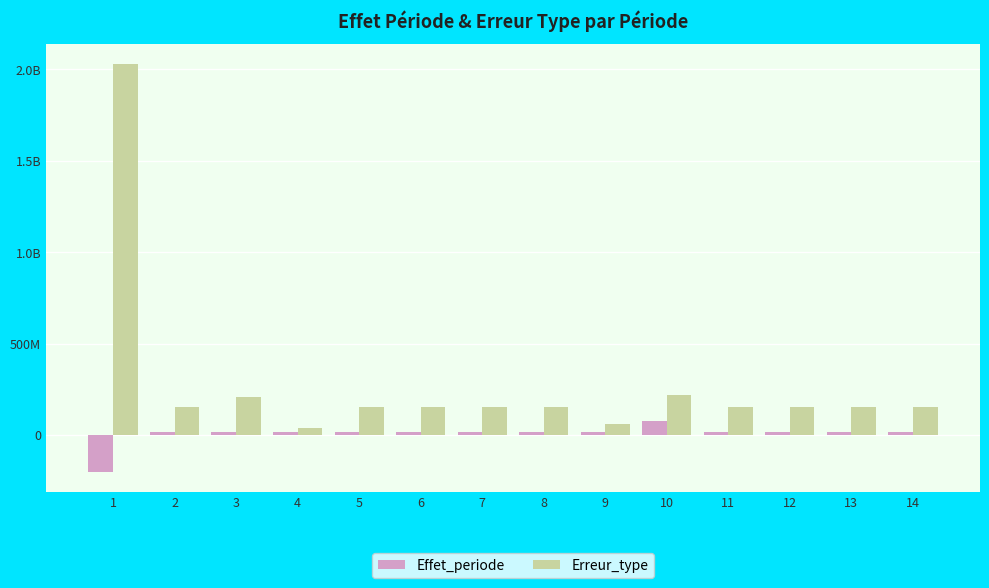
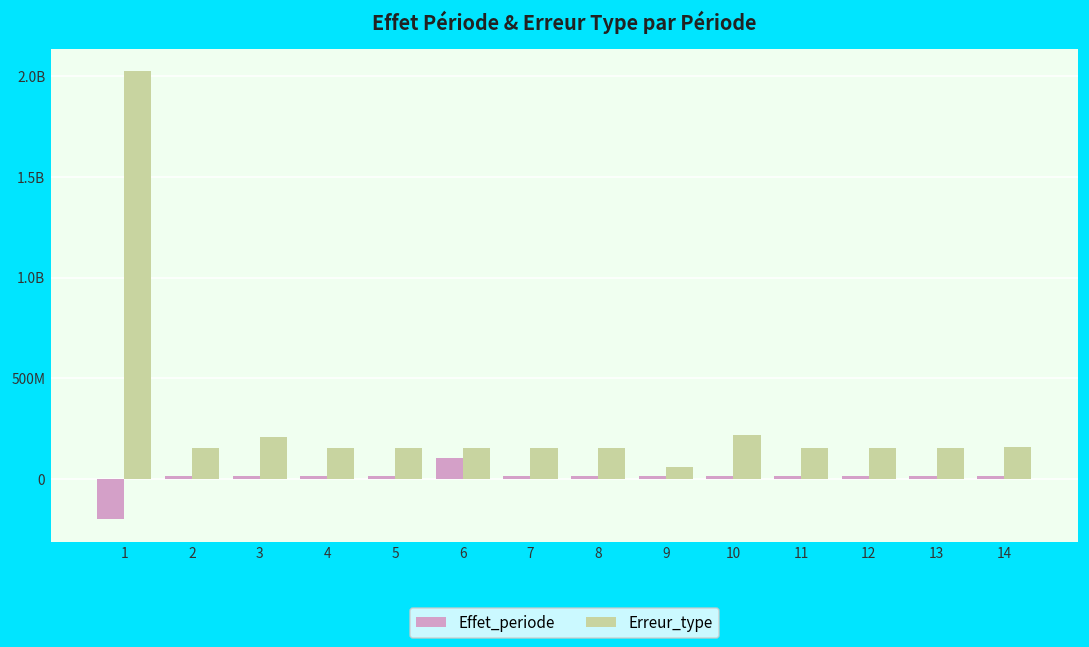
Erreur_type, 4: 40000000 -> 160000000
Effet_periode, 6: 20000000 -> 100000000
Effet_periode, 10: 80000000 -> 20000000
